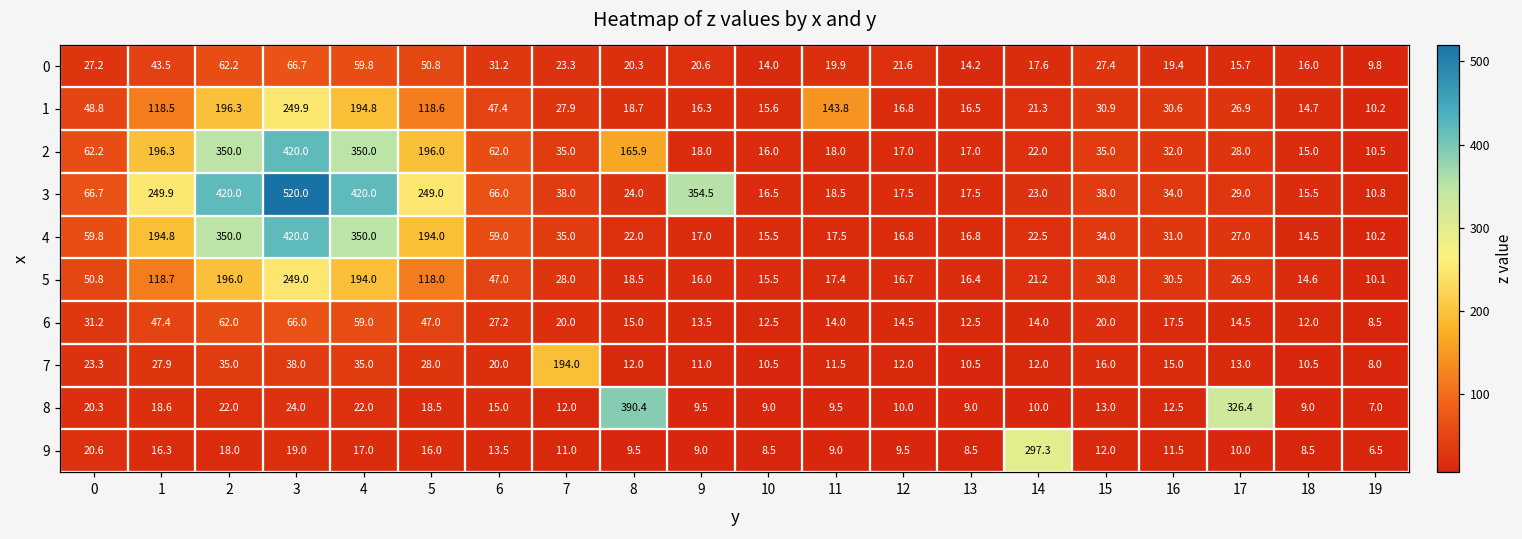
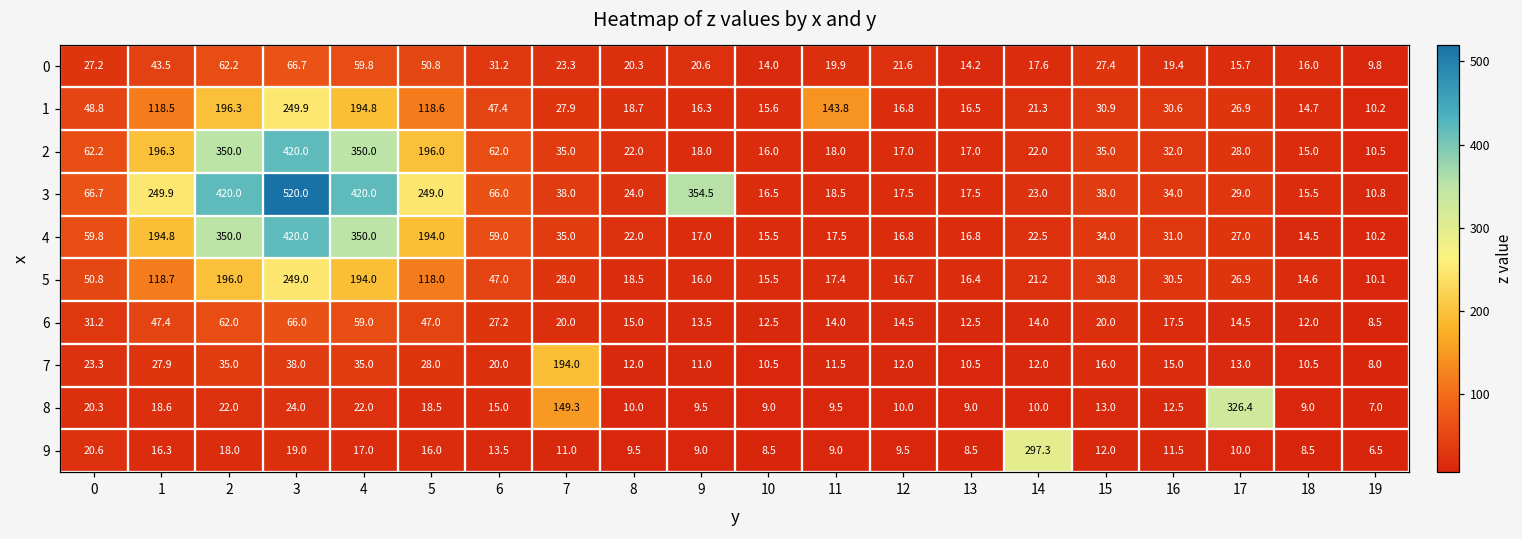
2, 8: 165.9 -> 22.0
8, 7: 12.0 -> 149.3
8, 8: 390.4 -> 10.0
